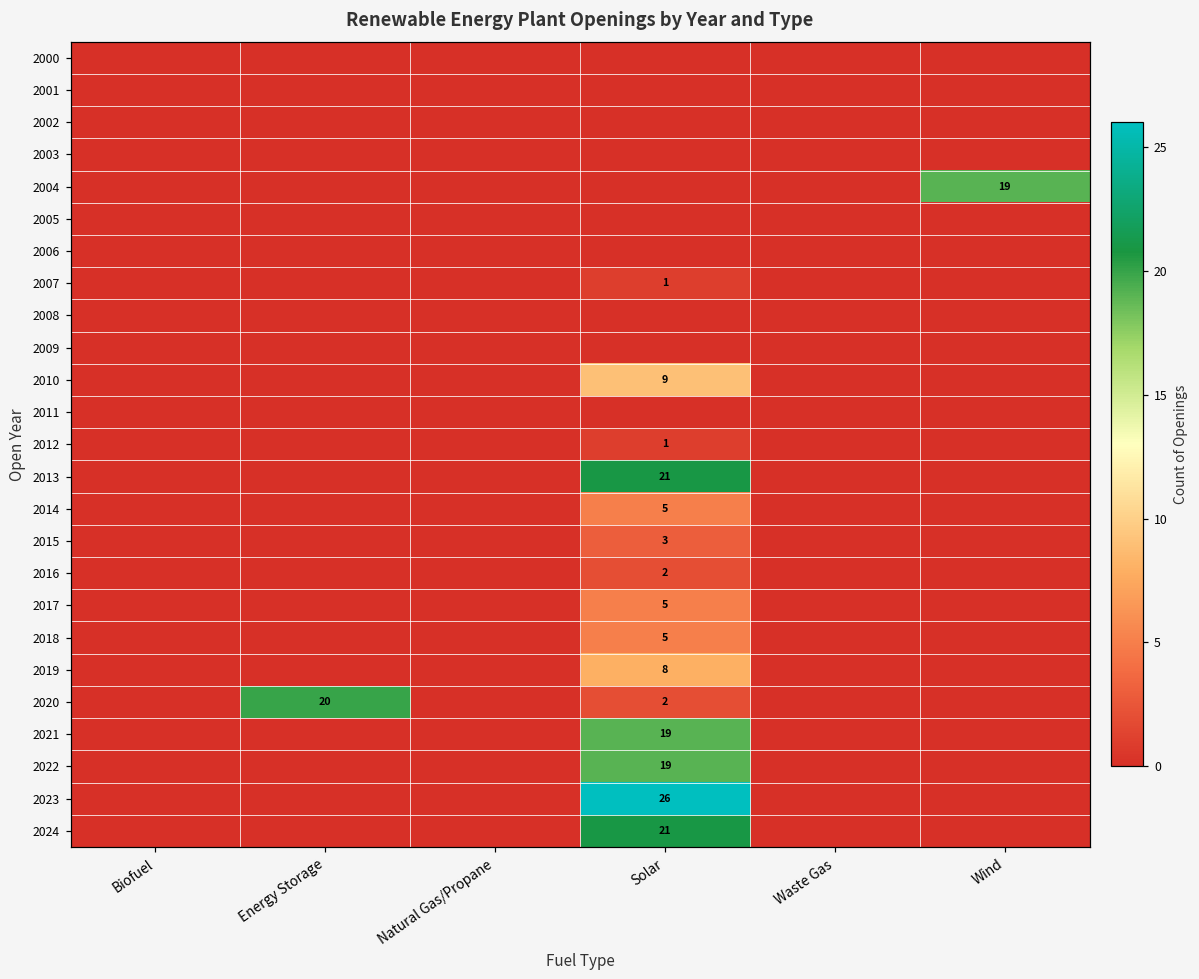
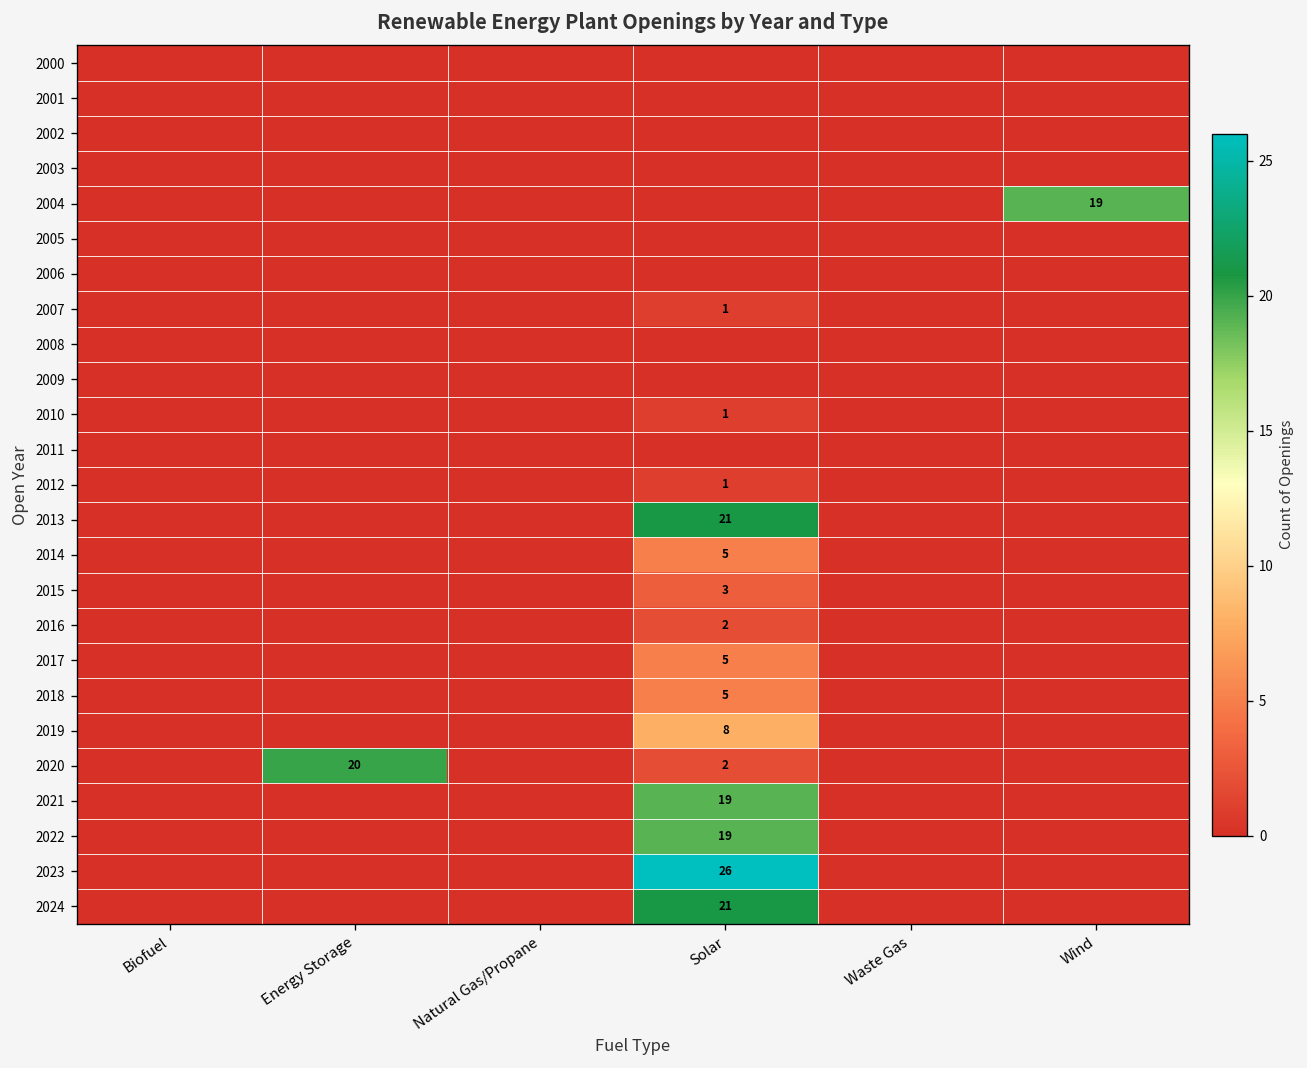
2010, Solar: 9 -> 1
